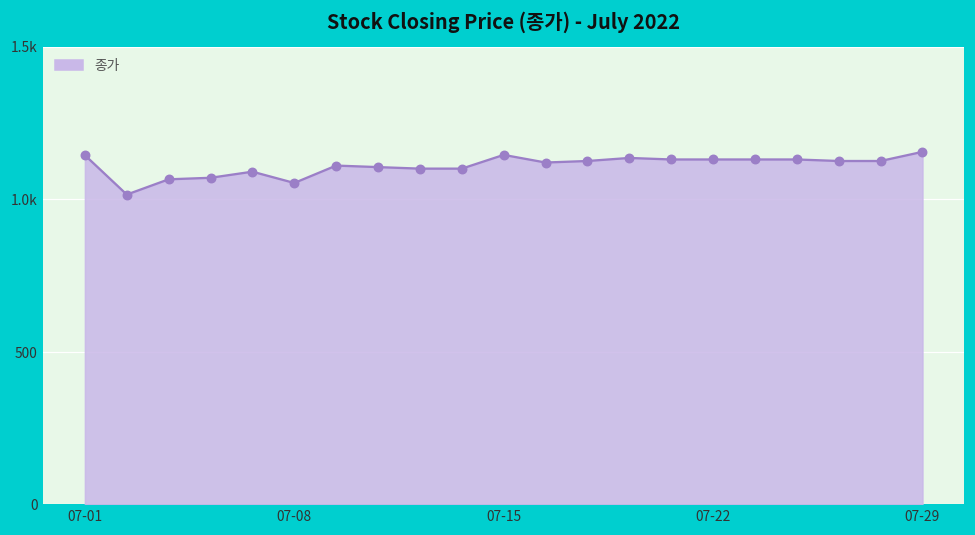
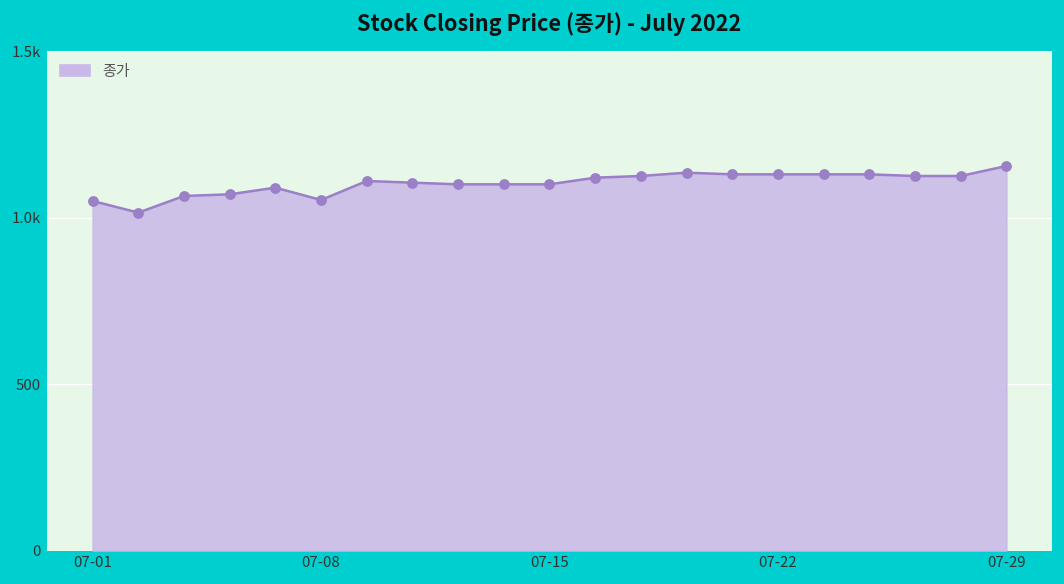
07-01: 1140 -> 1050
07-15: 1150 -> 1100
